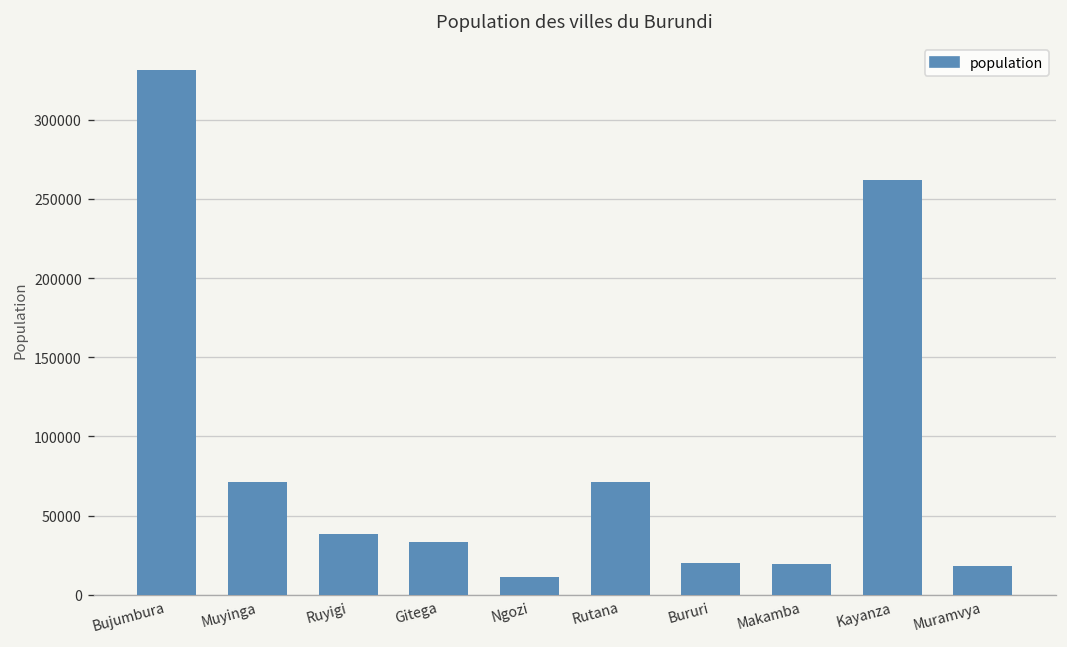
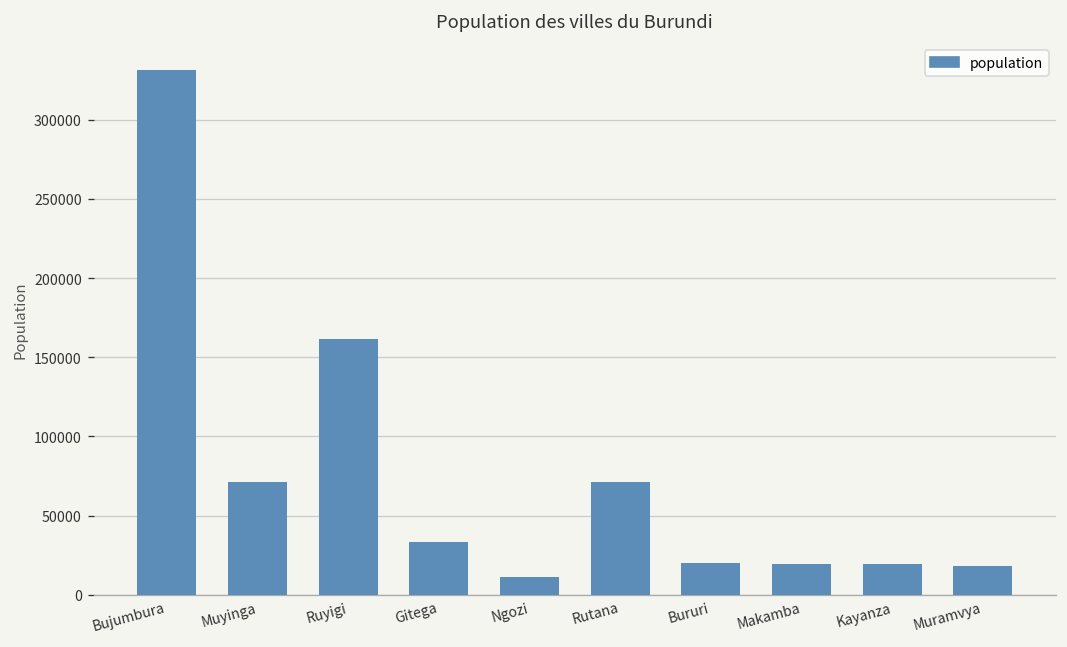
Ruyigi: 38000 -> 162000
Kayanza: 262000 -> 19000
